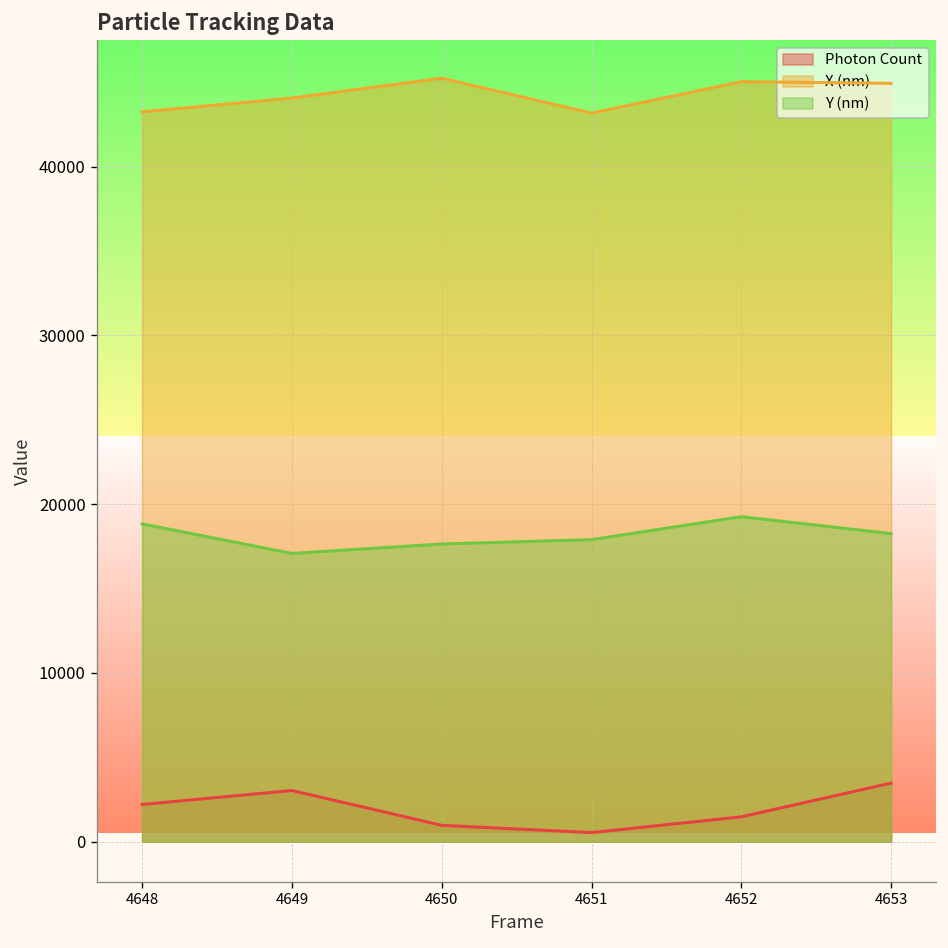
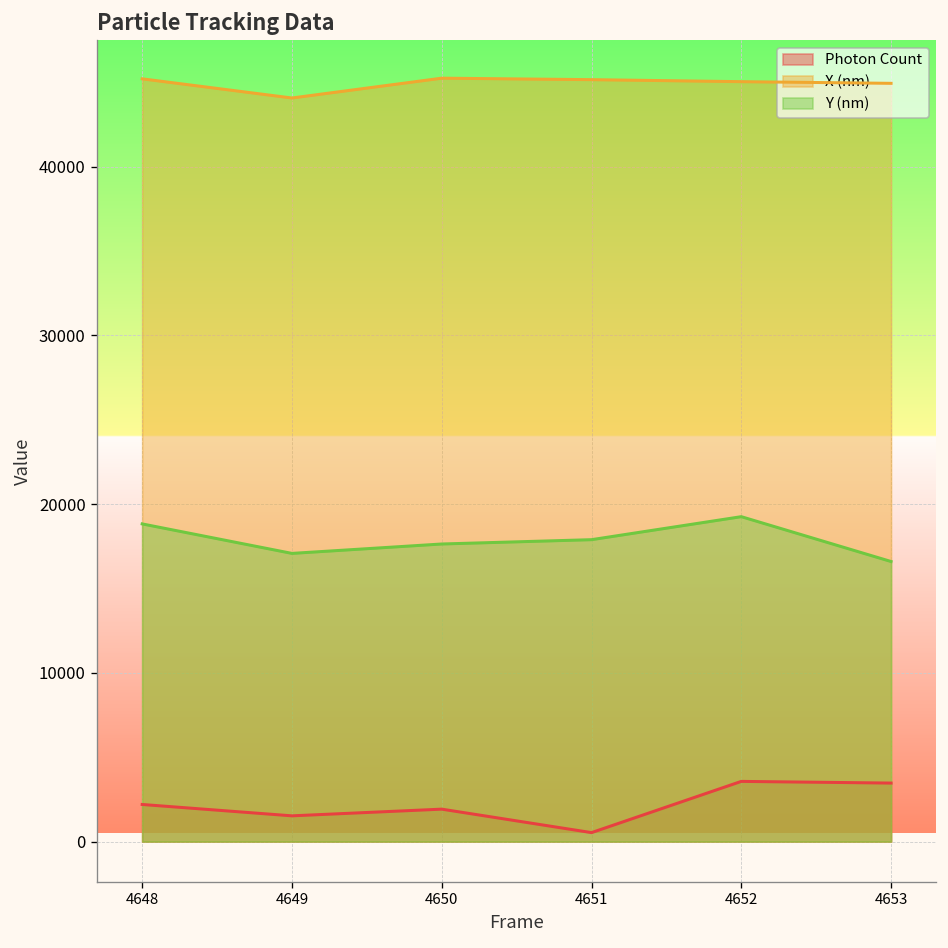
X (nm), 4648: 43300 -> 45200
Photon Count, 4649: 3000 -> 1500
Photon Count, 4650: 1000 -> 1900
X (nm), 4651: 43200 -> 45200
Photon Count, 4652: 1500 -> 3600
Y (nm), 4653: 18300 -> 16600
